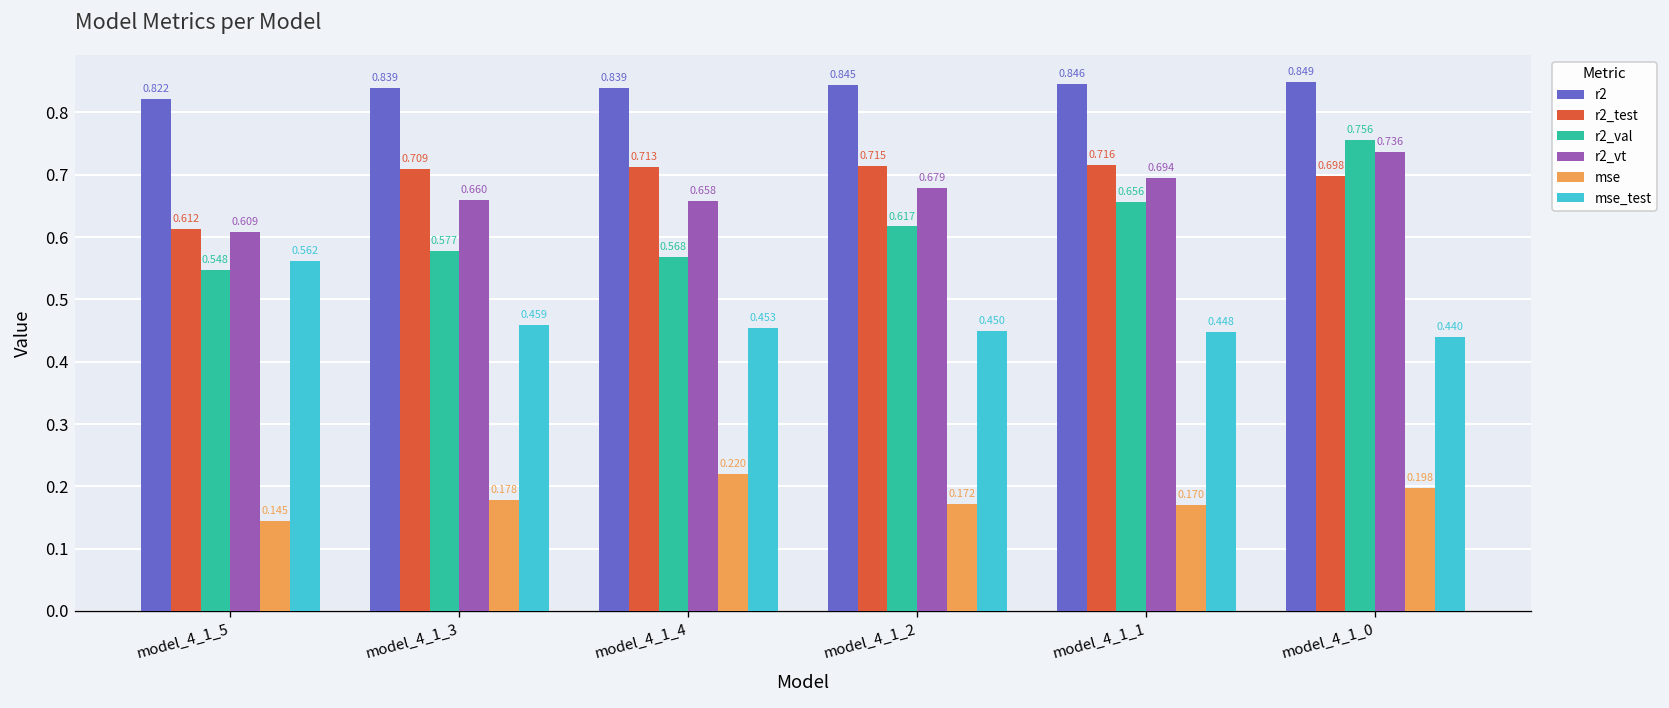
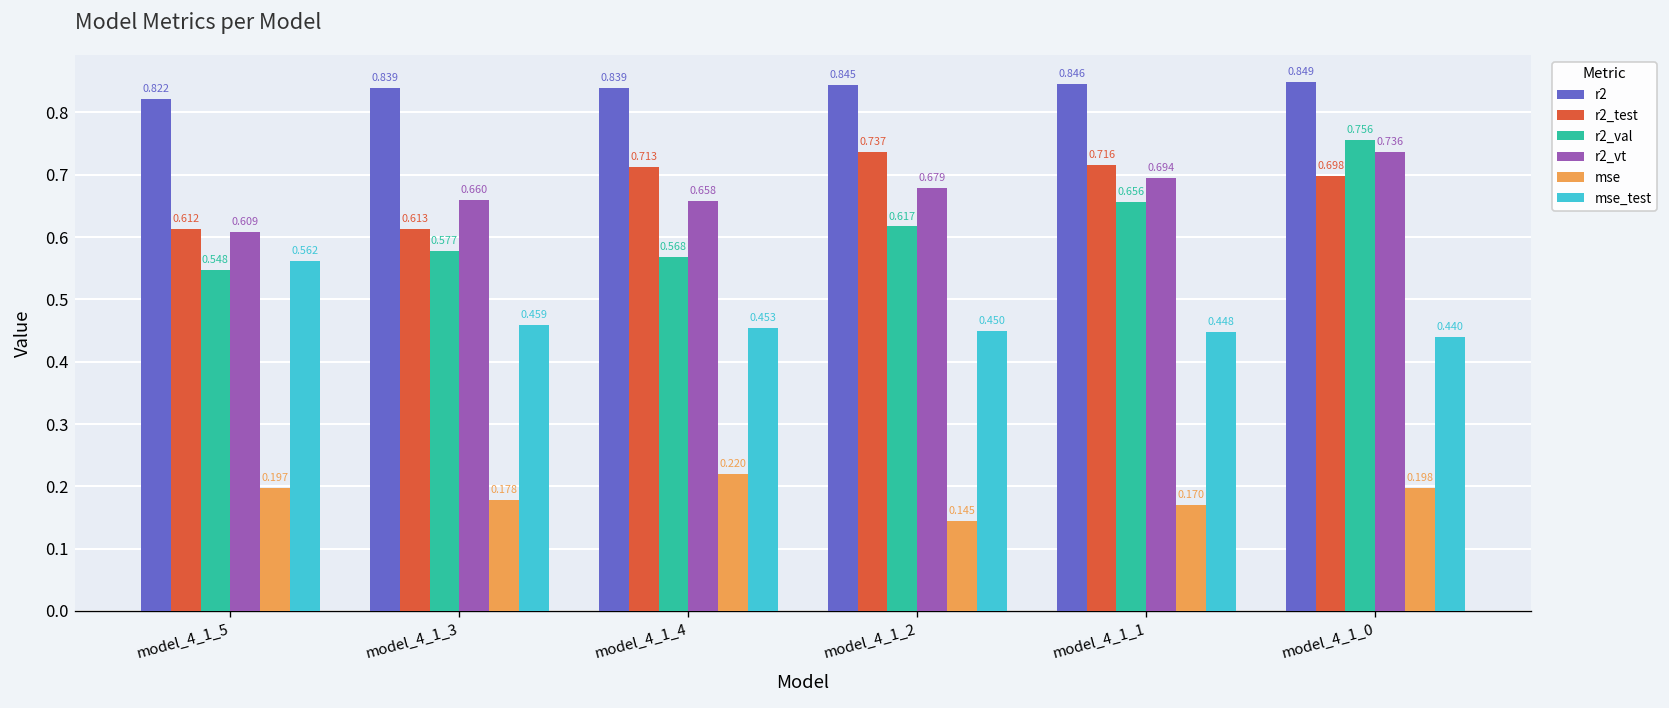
mse, model_4_1_5: 0.145 -> 0.197
r2_test, model_4_1_3: 0.709 -> 0.613
r2_test, model_4_1_2: 0.715 -> 0.737
mse, model_4_1_2: 0.172 -> 0.145
